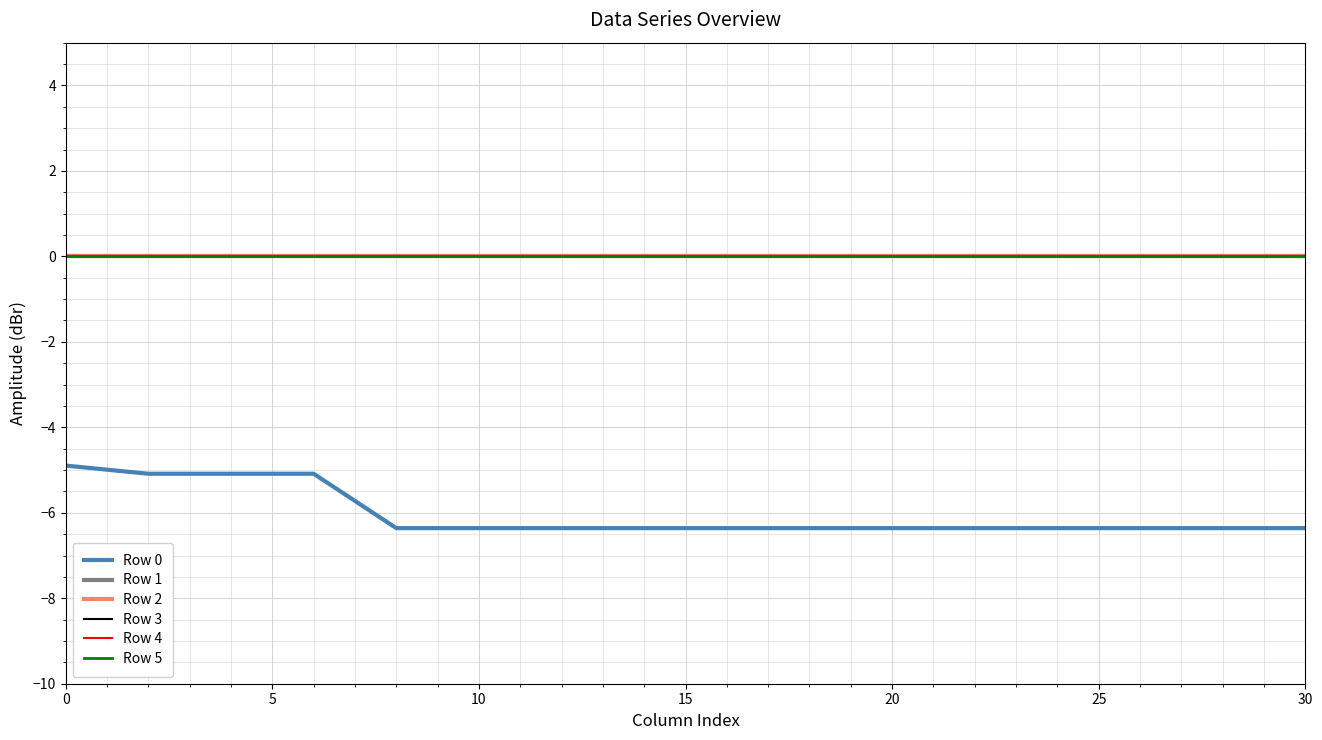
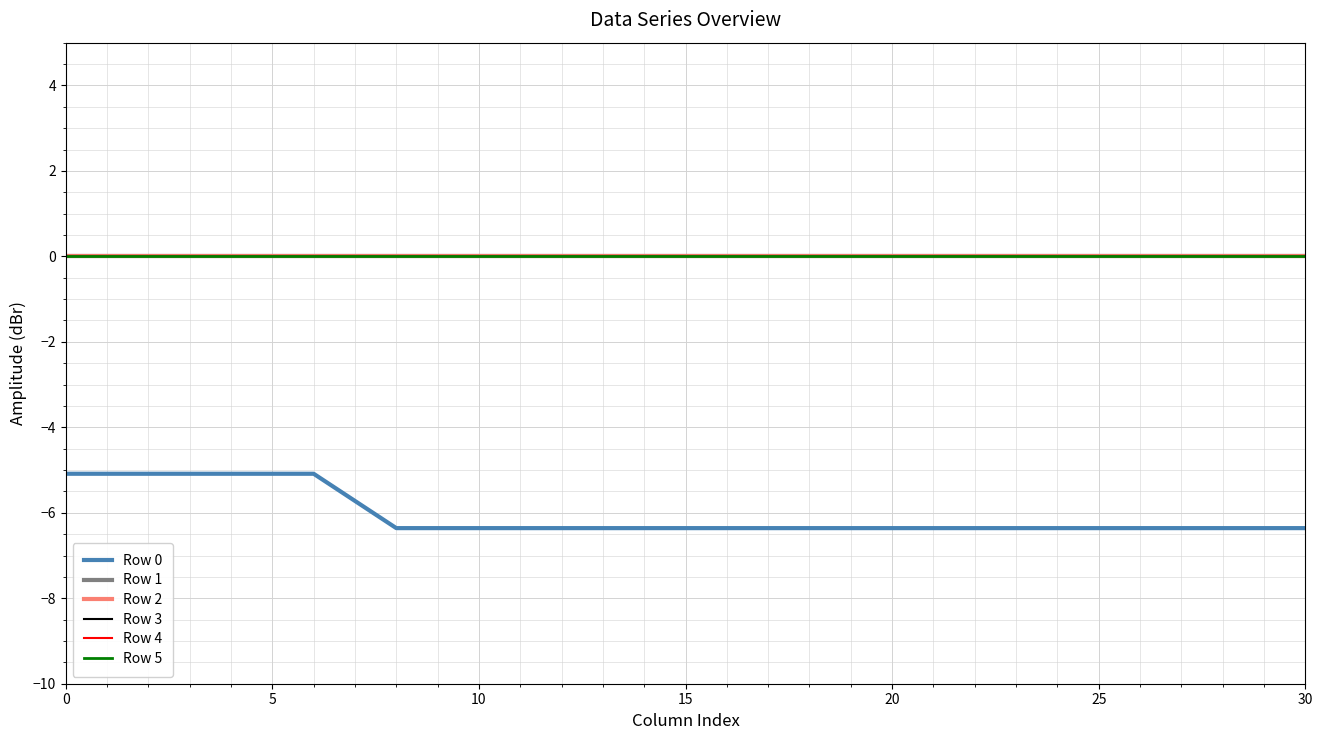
Row 0, 0: -4.9 -> -5.1
